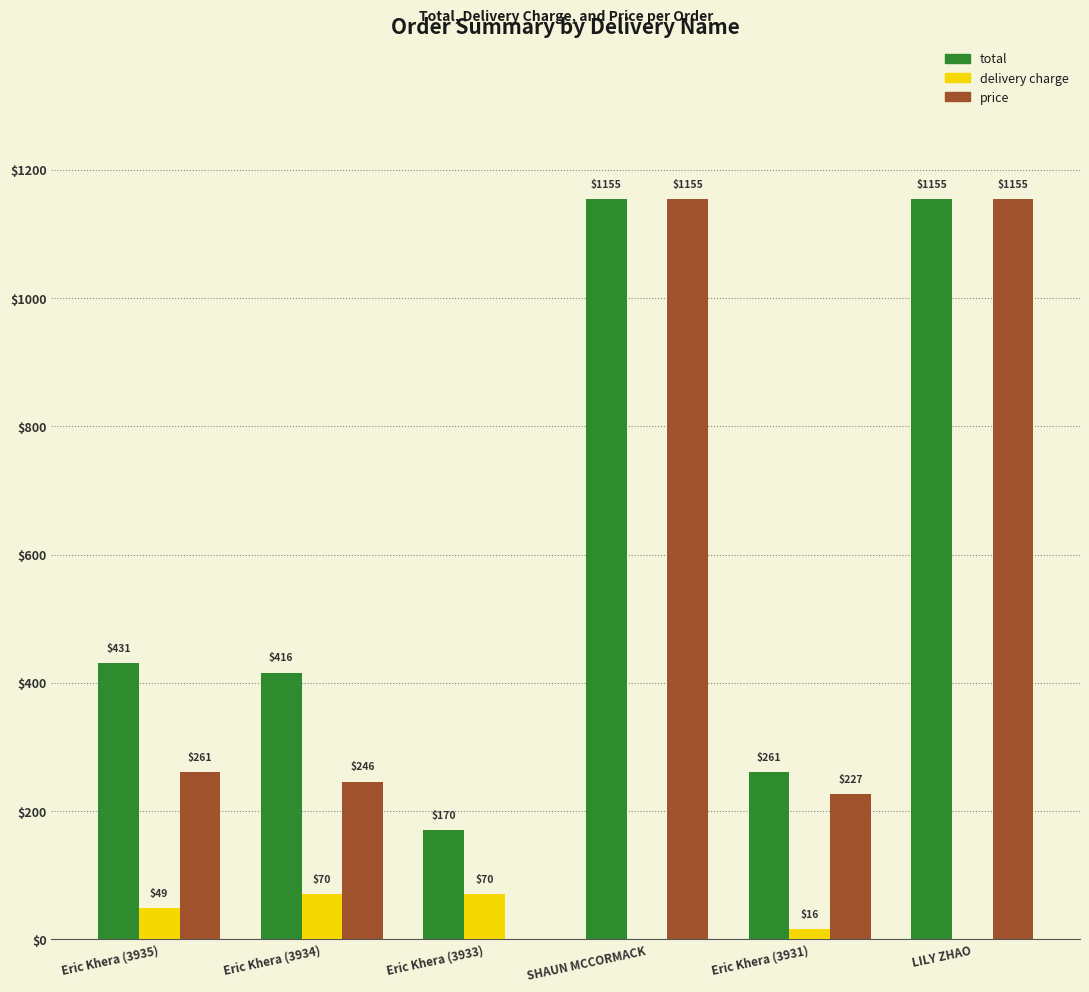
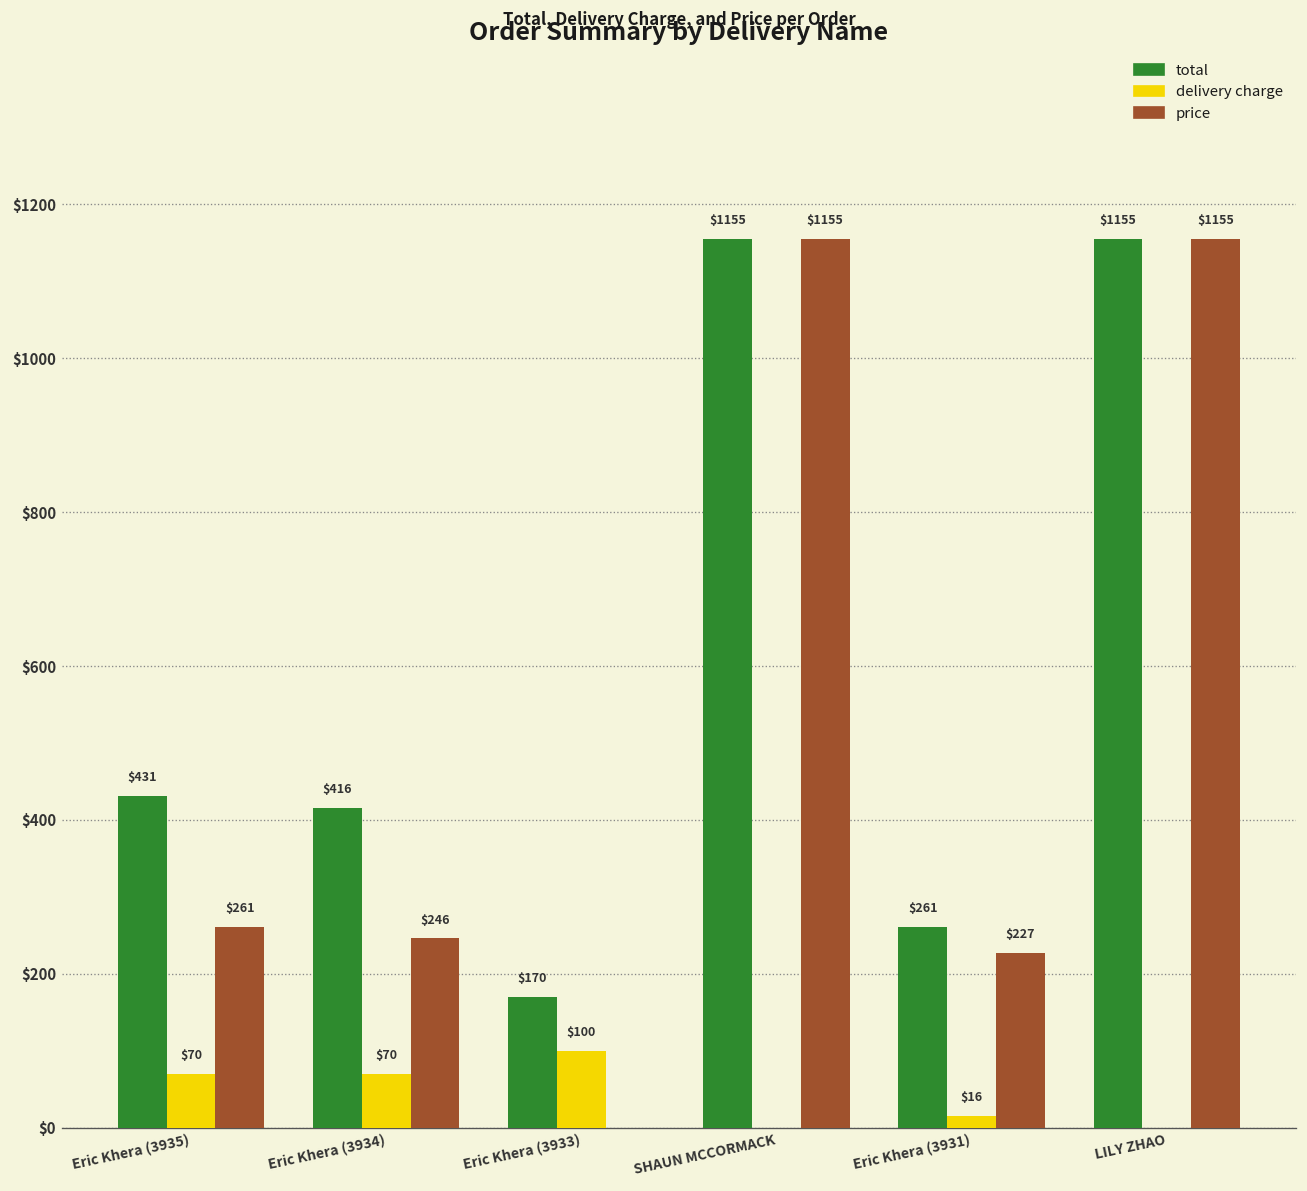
delivery charge, Eric Khera (3935): $49 -> $70
delivery charge, Eric Khera (3933): $70 -> $100
